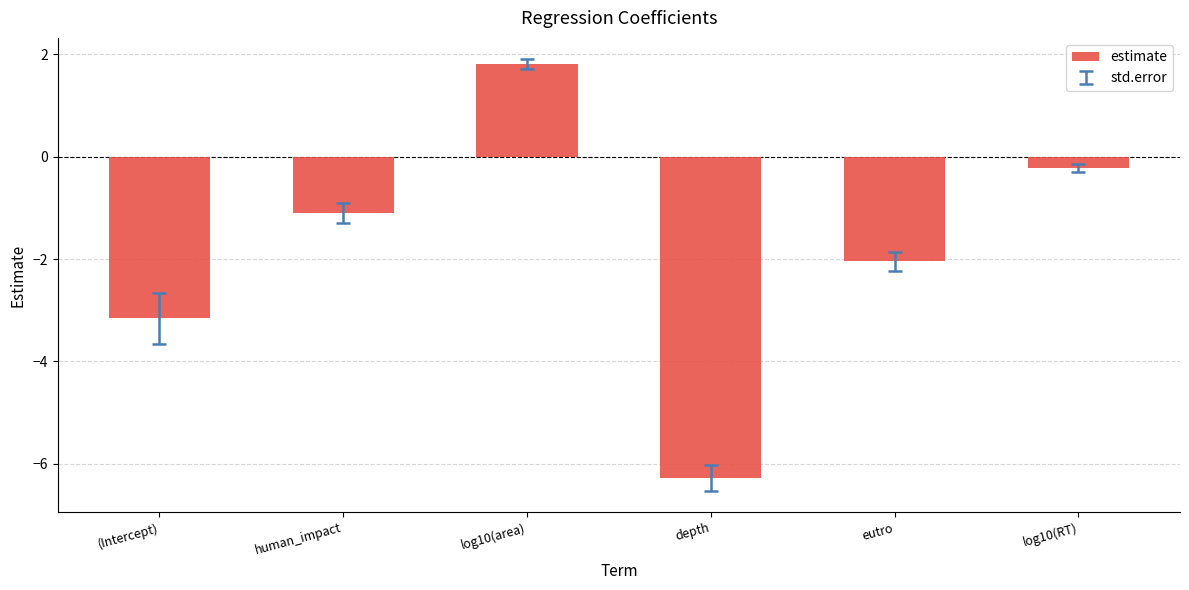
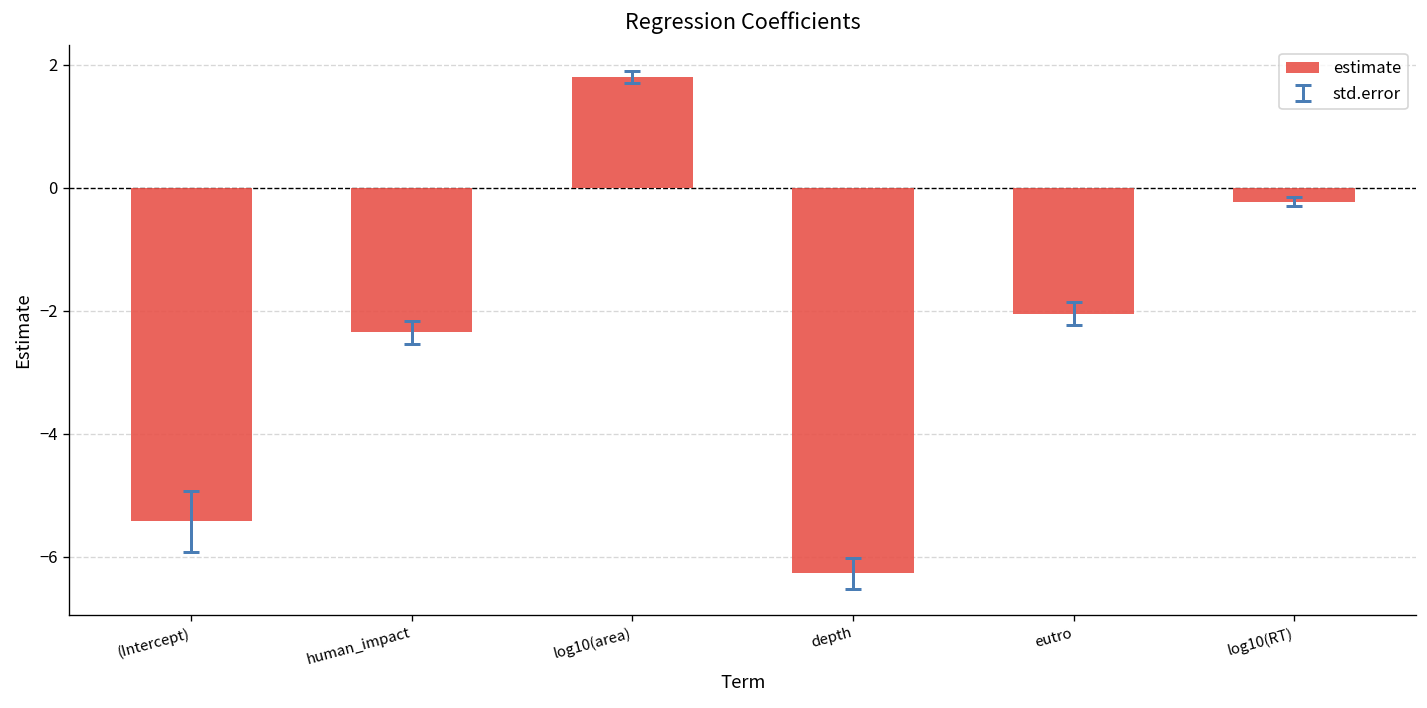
estimate, (Intercept): -3.2 -> -5.4
estimate, human_impact: -1.1 -> -2.4
